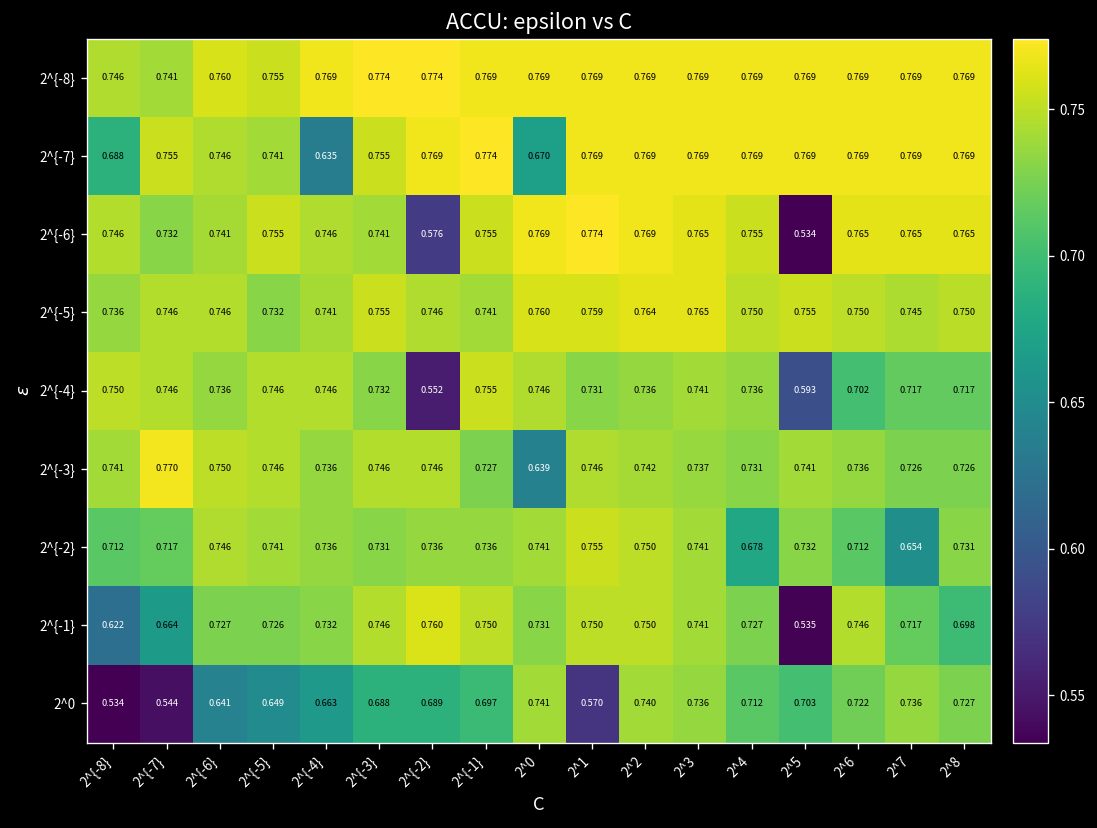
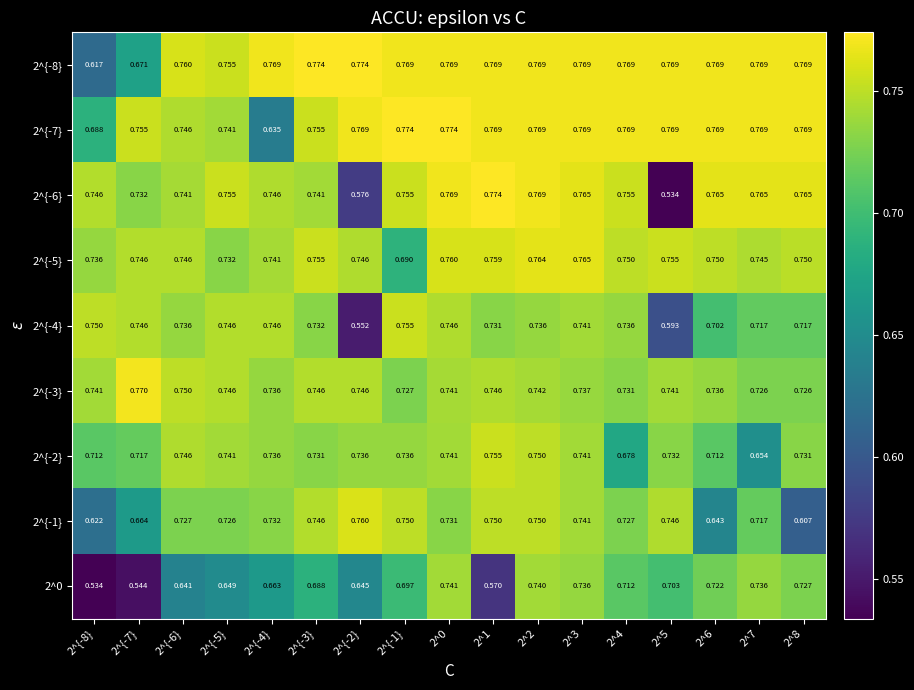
2^{-8}, 2^{-8}: 0.746 -> 0.617
2^{-8}, 2^{-7}: 0.741 -> 0.671
2^{-7}, 2^0: 0.670 -> 0.774
2^{-5}, 2^{-1}: 0.741 -> 0.690
2^{-3}, 2^0: 0.639 -> 0.741
2^{-1}, 2^5: 0.535 -> 0.746
2^{-1}, 2^6: 0.746 -> 0.643
2^{-1}, 2^8: 0.698 -> 0.607
2^0, 2^{-2}: 0.689 -> 0.645
